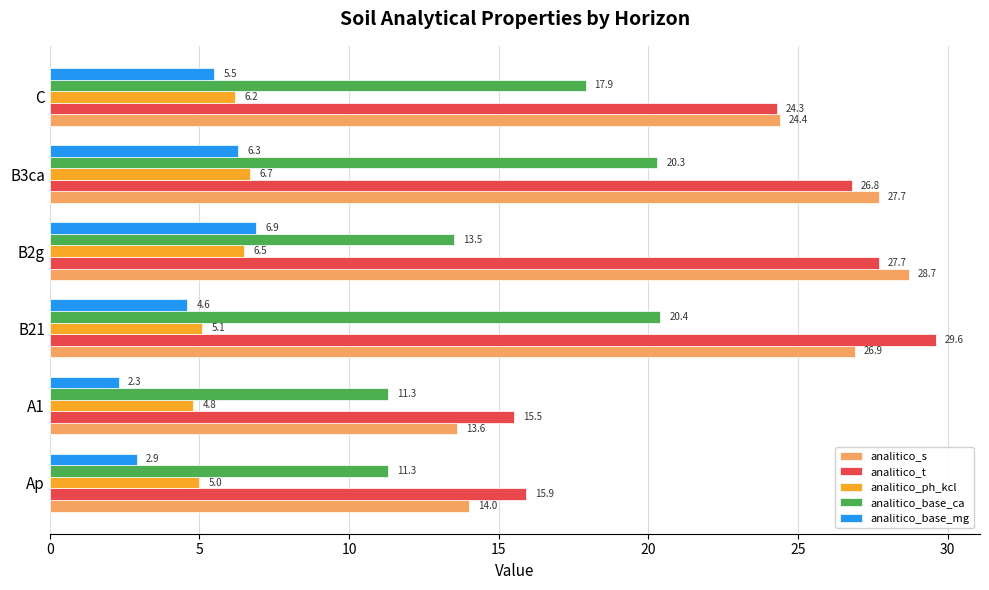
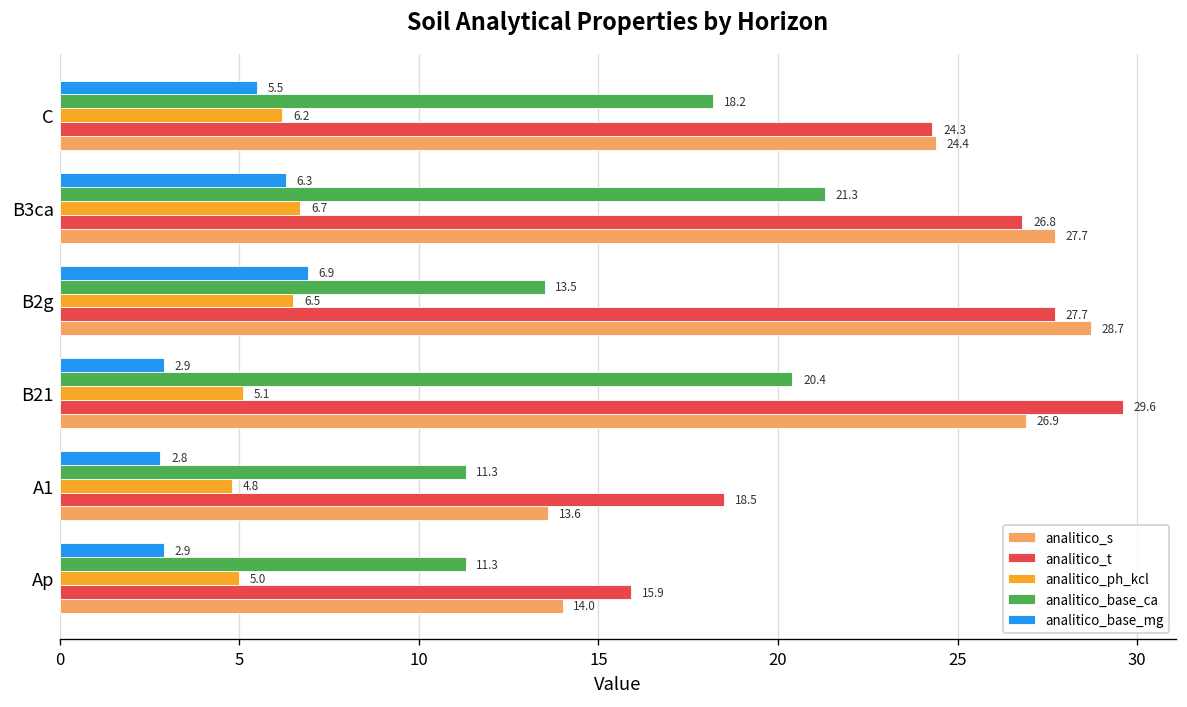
analitico_base_ca, C: 17.9 -> 18.2
analitico_base_ca, B3ca: 20.3 -> 21.3
analitico_base_mg, B21: 4.6 -> 2.9
analitico_base_mg, A1: 2.3 -> 2.8
analitico_t, A1: 15.5 -> 18.5
